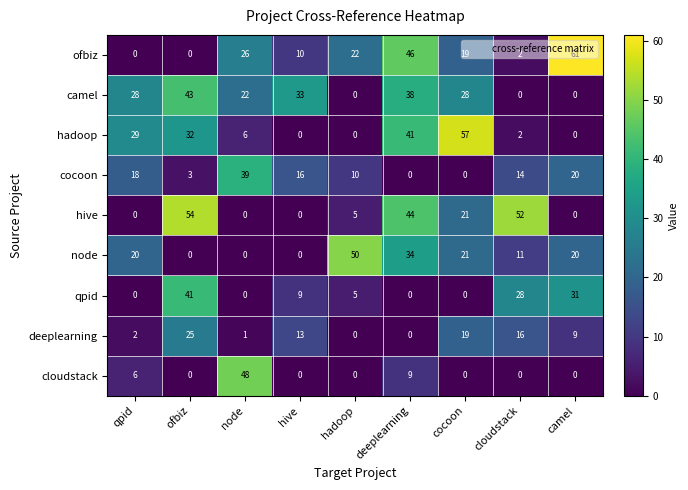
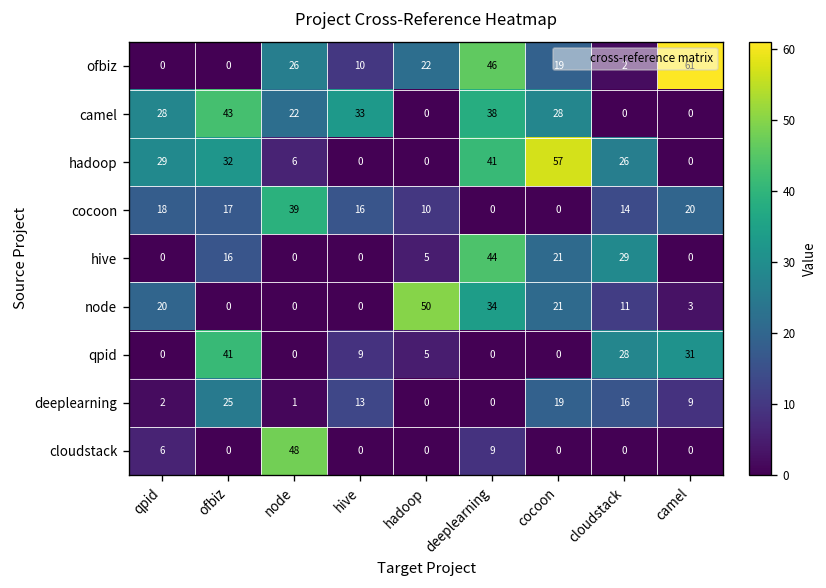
hadoop, cloudstack: 2 -> 26
cocoon, ofbiz: 3 -> 17
hive, ofbiz: 54 -> 16
hive, cloudstack: 52 -> 29
node, camel: 20 -> 3
